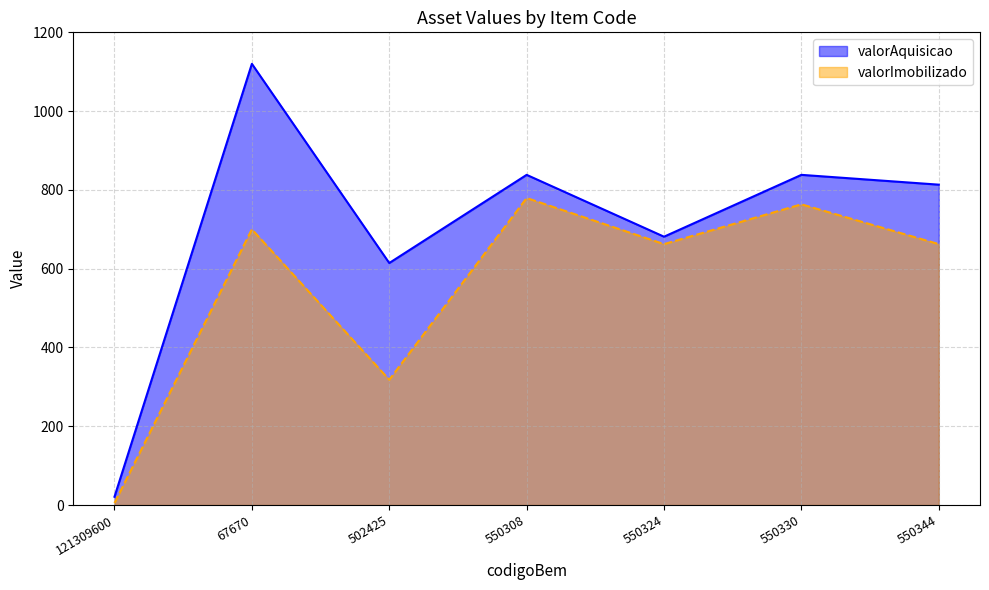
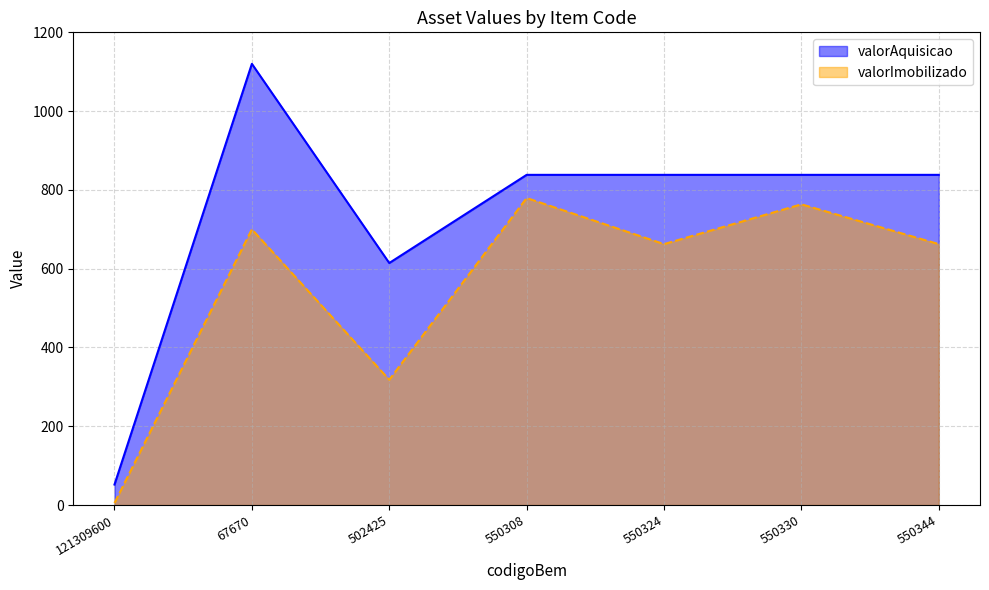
valorAquisicao, 121309600: 20 -> 50
valorAquisicao, 550324: 680 -> 840
valorAquisicao, 550344: 810 -> 840
